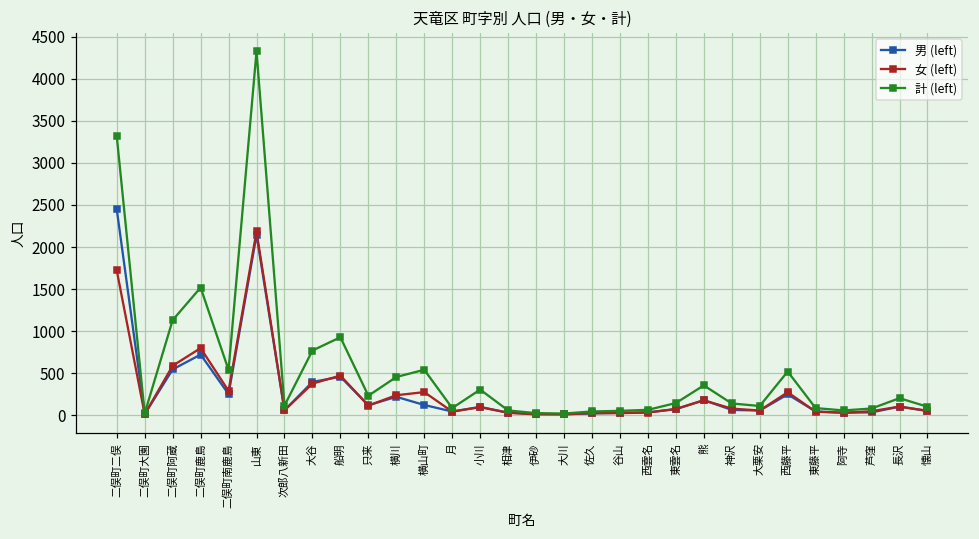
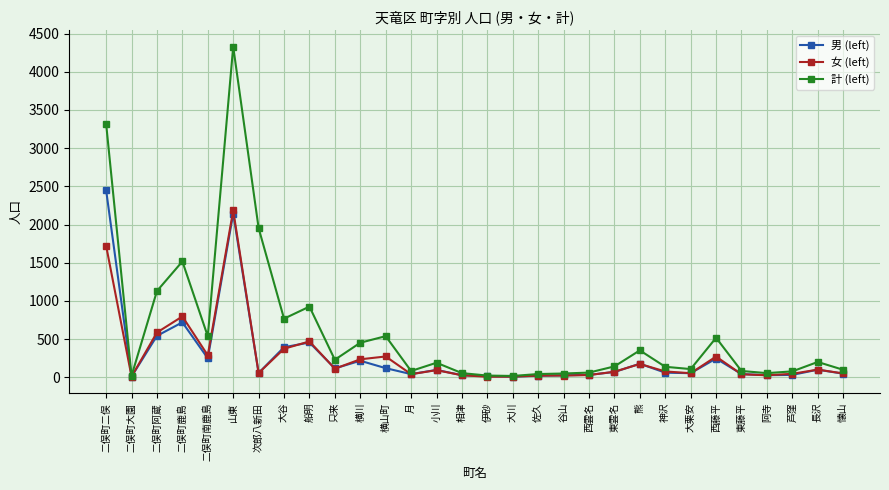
計 (left), 次郎八新田: 100 -> 2000
計 (left), 小川: 300 -> 200
